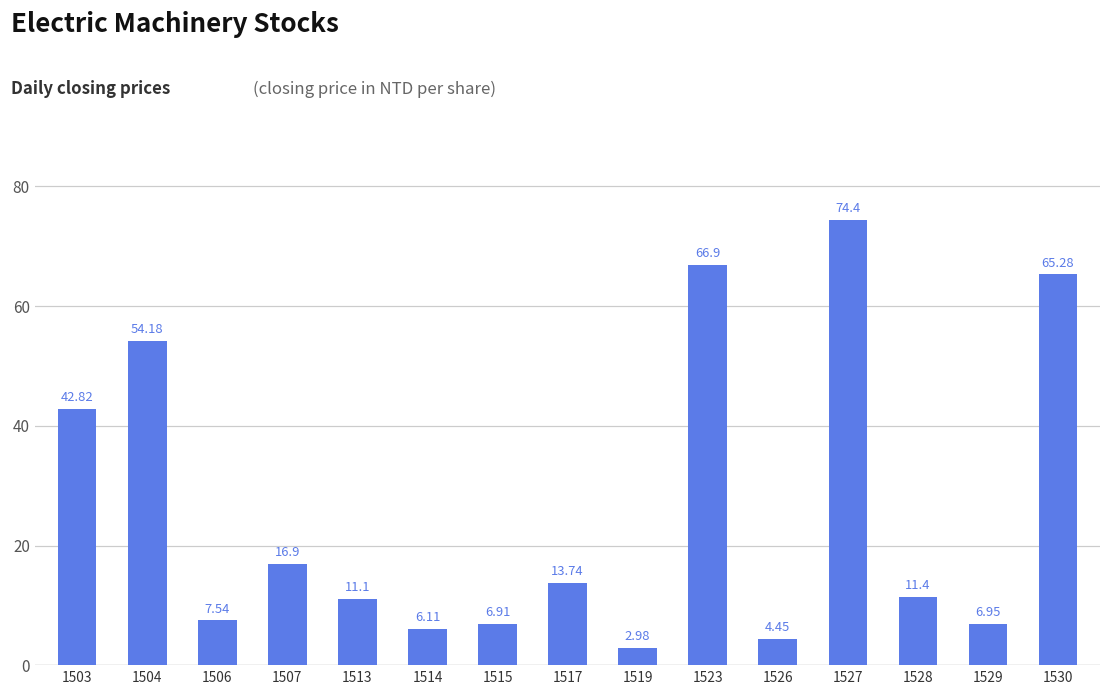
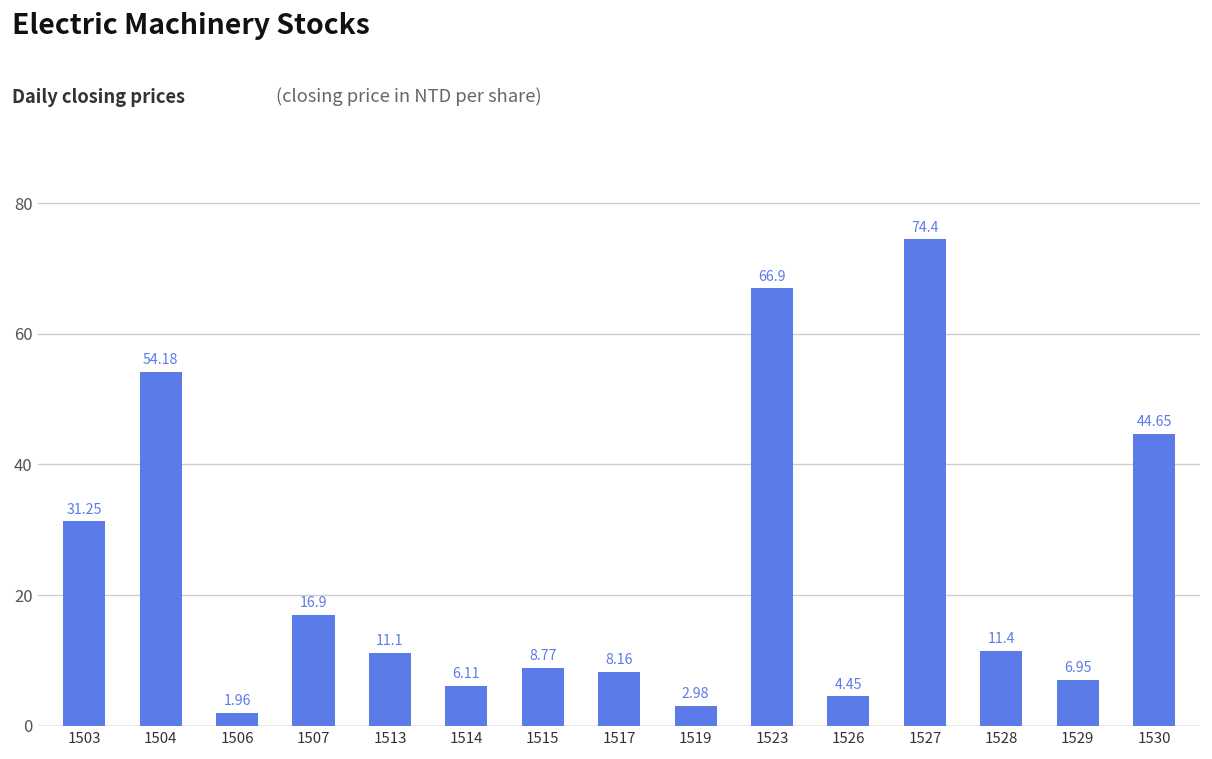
1503: 42.82 -> 31.25
1506: 7.54 -> 1.96
1515: 6.91 -> 8.77
1517: 13.74 -> 8.16
1530: 65.28 -> 44.65
